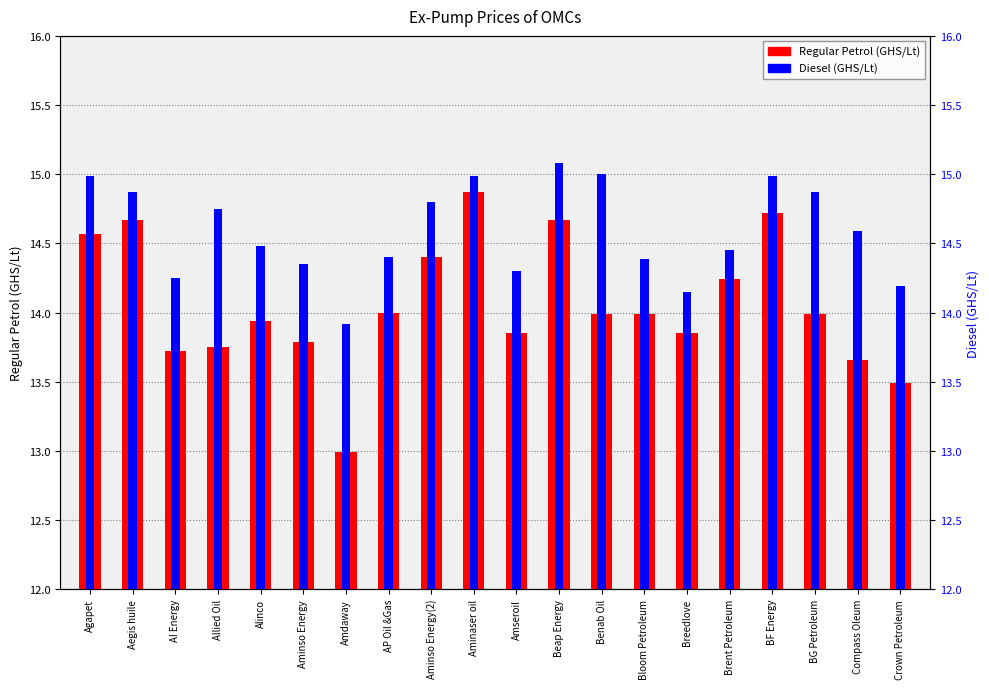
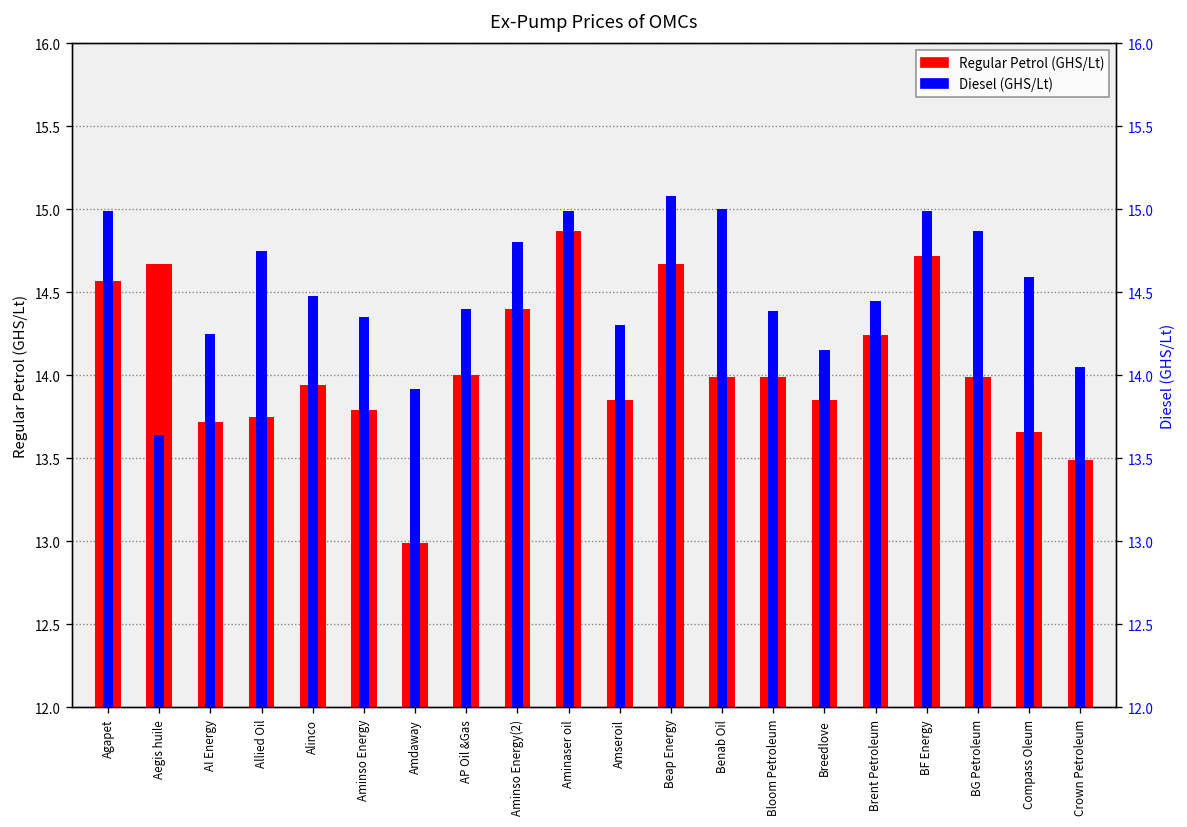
Diesel (GHS/Lt), Aegis huile: 14.87 -> 13.64
Diesel (GHS/Lt), Crown Petroleum: 14.19 -> 14.05
